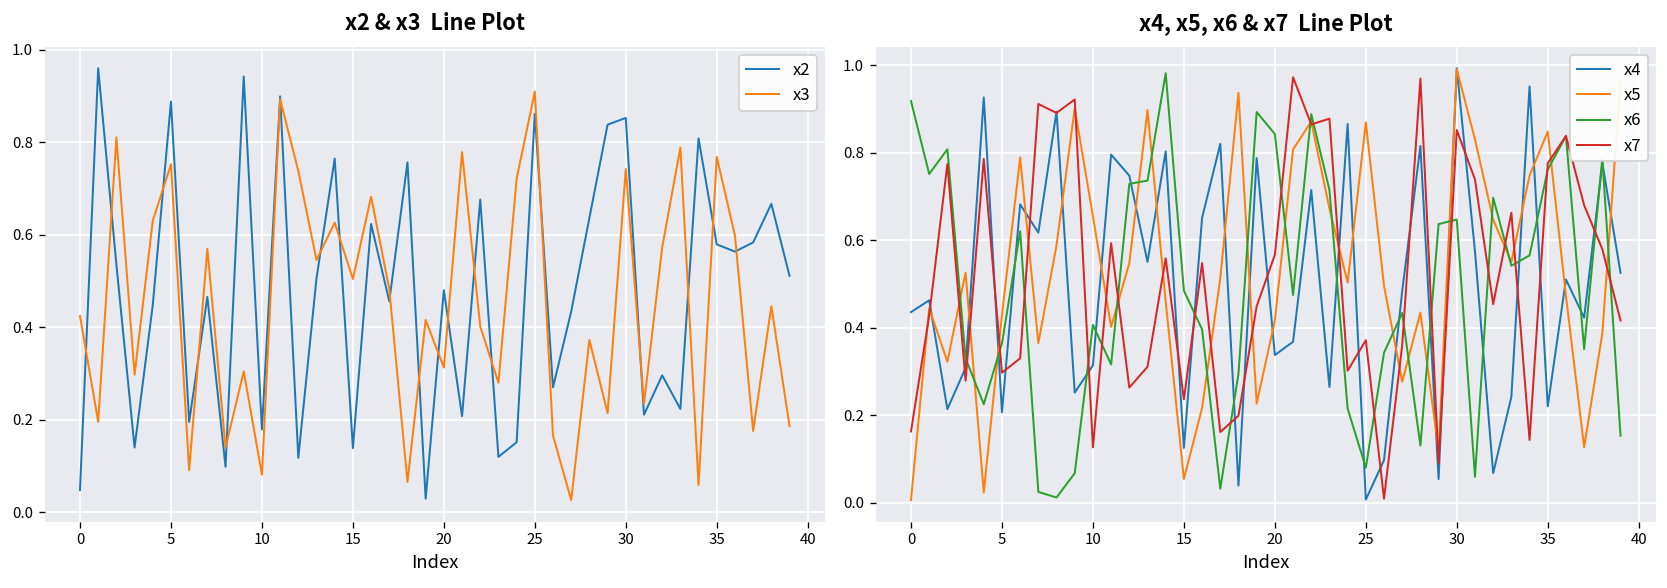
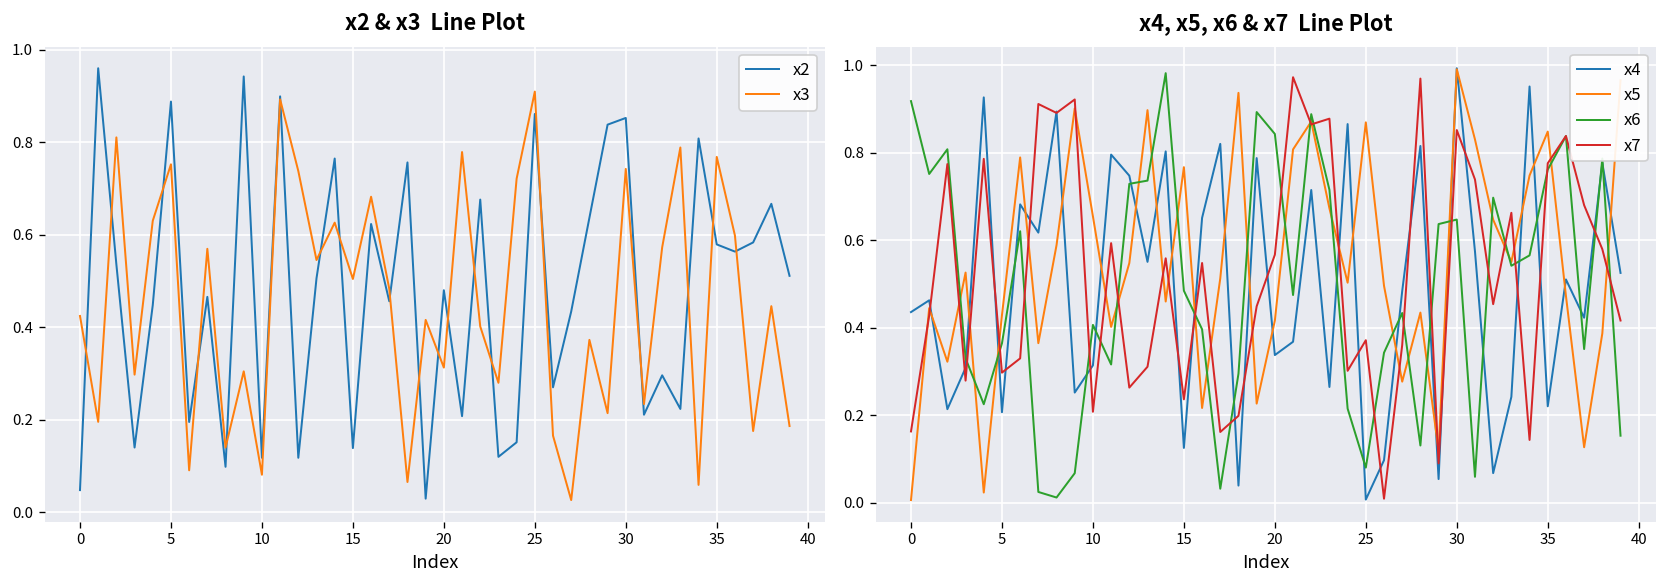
x2 & x3 Line Plot, x2, 10: 0.18 -> 0.12
x4, x5, x6 & x7 Line Plot, x7, 10: 0.13 -> 0.21
x4, x5, x6 & x7 Line Plot, x5, 15: 0.05 -> 0.77
